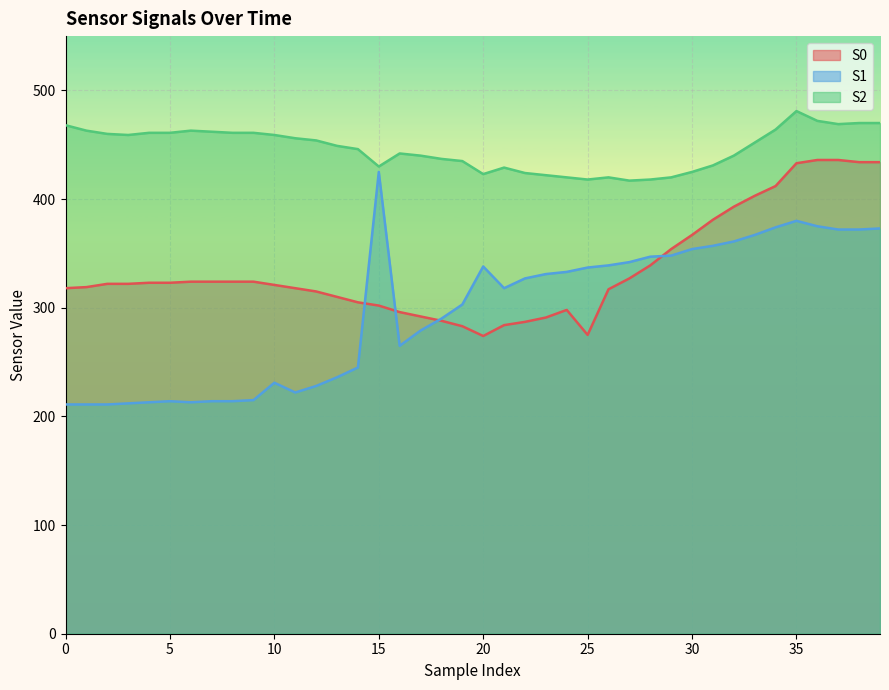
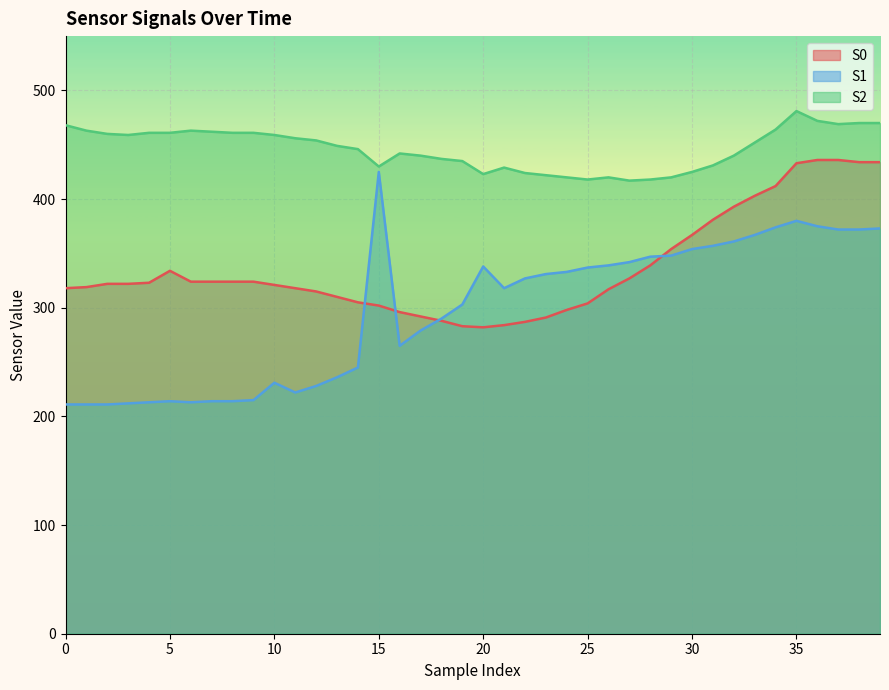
S0, 5: 323 -> 334
S0, 20: 274 -> 282
S0, 25: 275 -> 304
